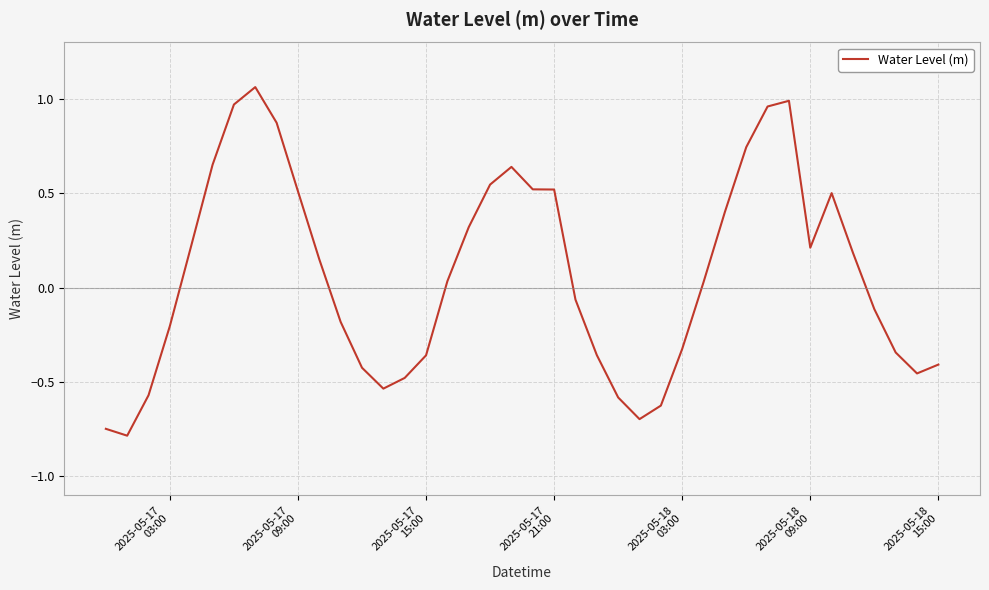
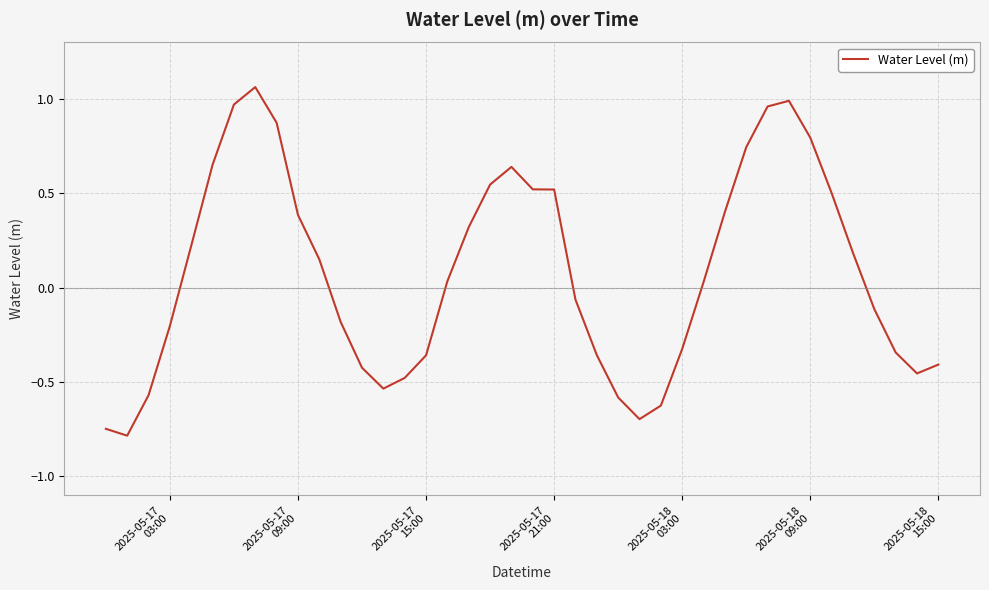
2025-05-17 09:00: 0.51 -> 0.39
2025-05-18 09:00: 0.21 -> 0.80
